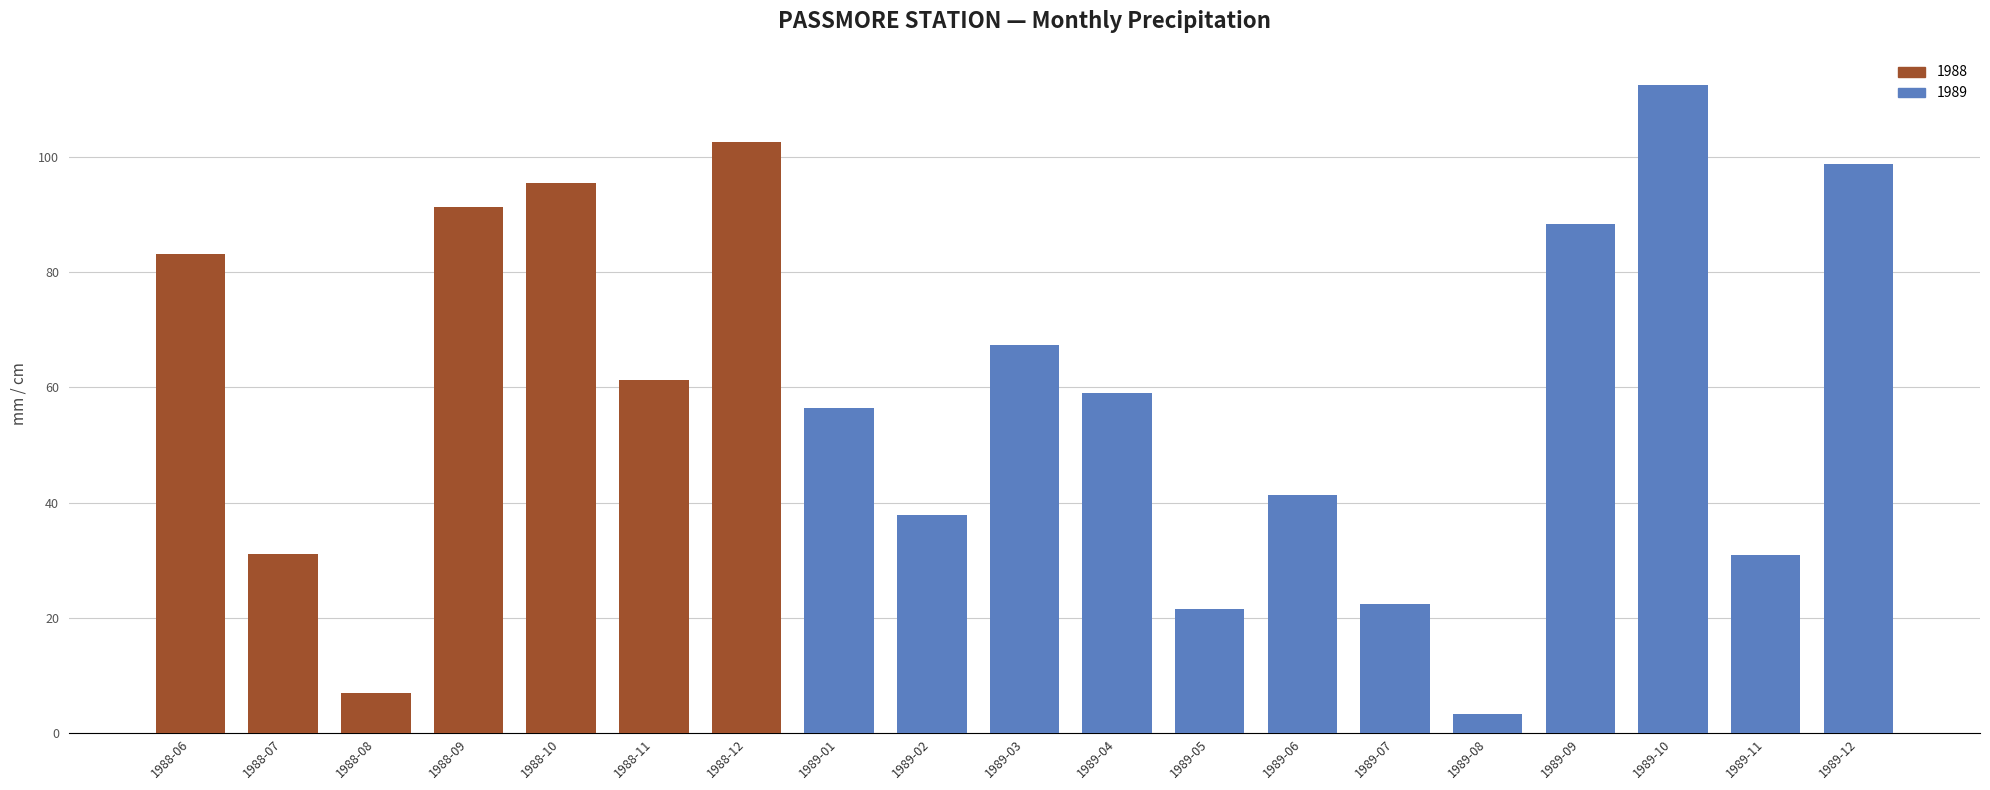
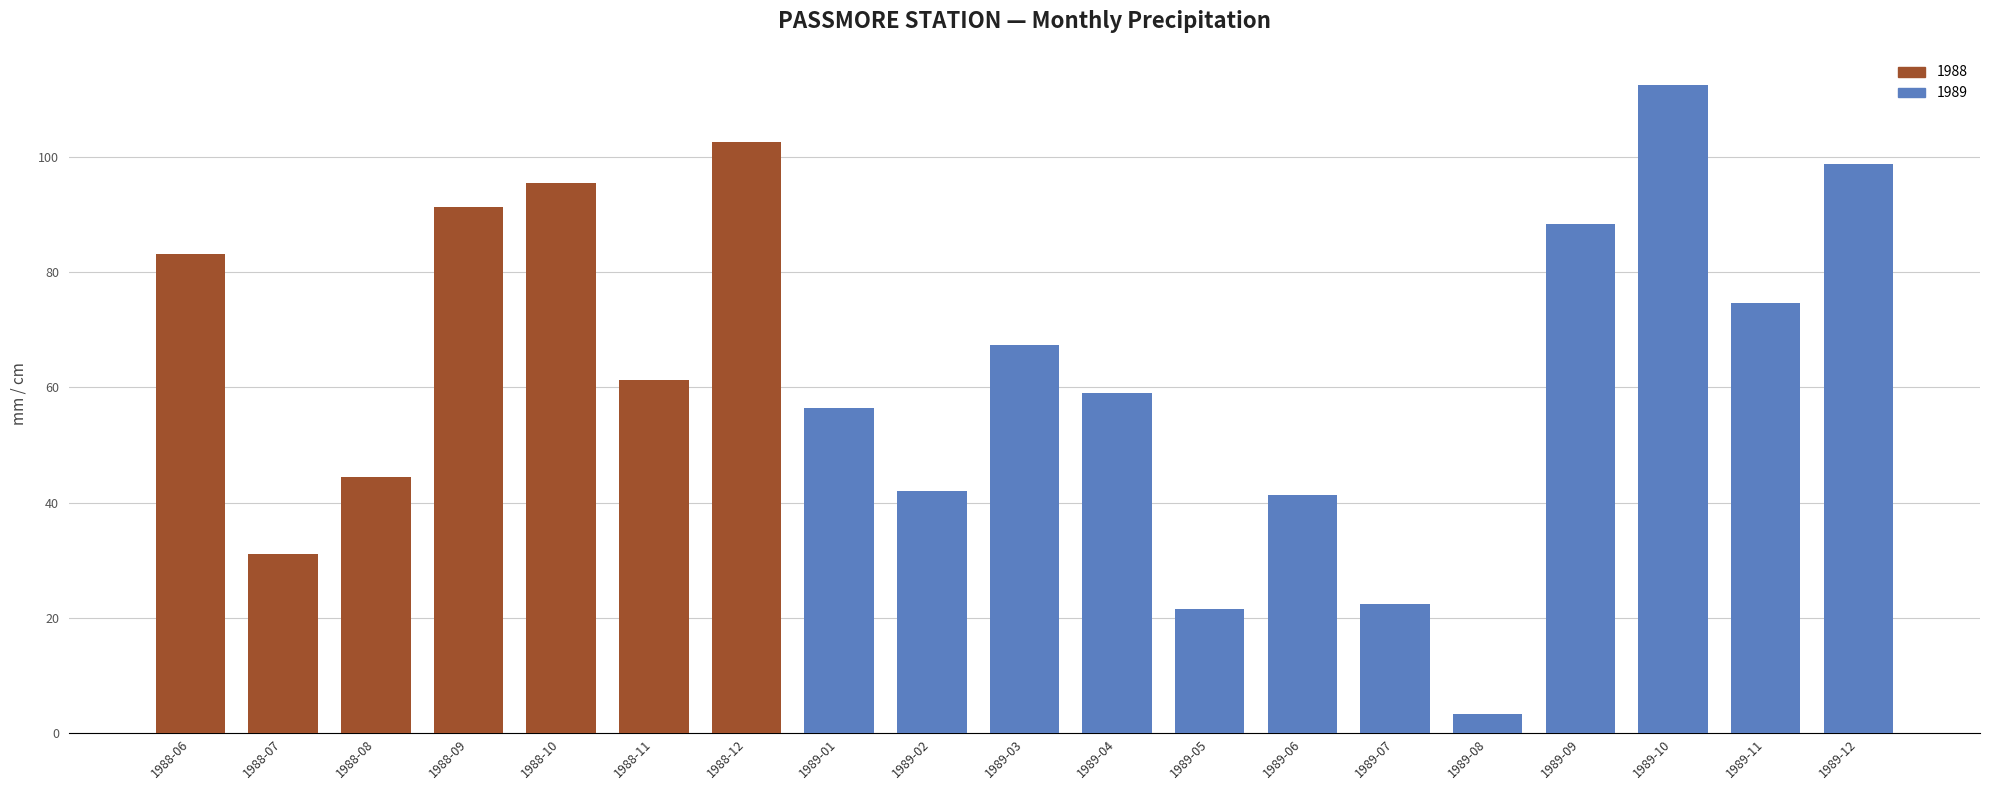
1988-08: 7 -> 44
1989-02: 38 -> 42
1989-11: 31 -> 75
